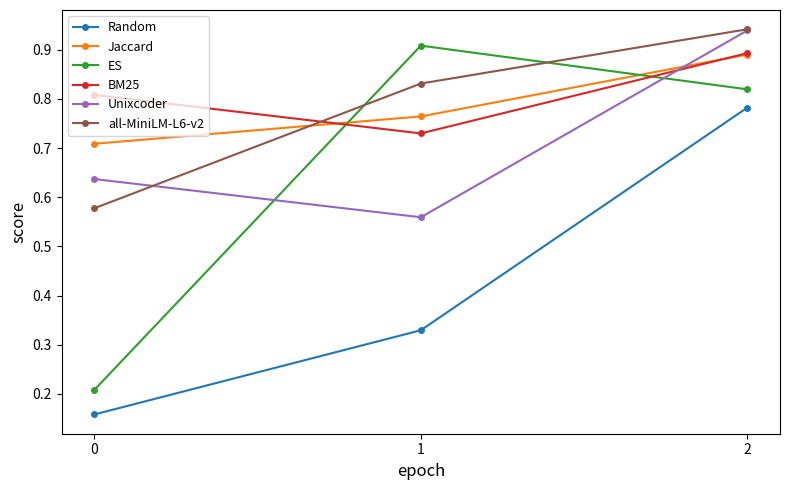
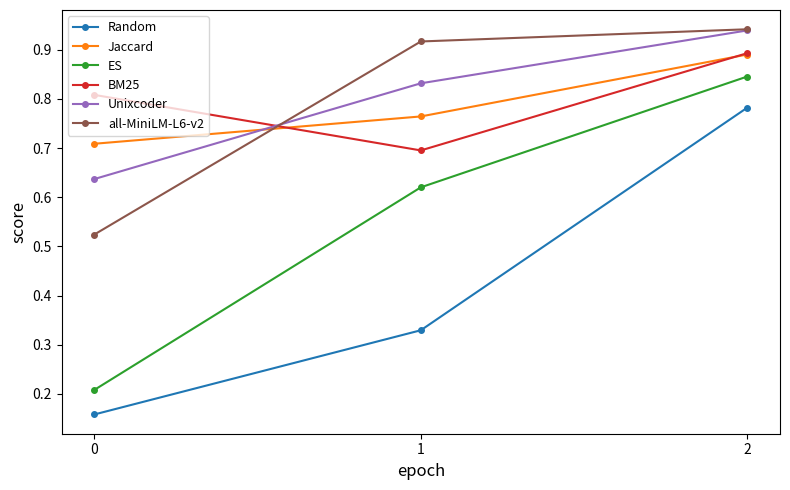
all-MiniLM-L6-v2, 0: 0.58 -> 0.52
ES, 1: 0.91 -> 0.62
BM25, 1: 0.73 -> 0.70
Unixcoder, 1: 0.56 -> 0.83
all-MiniLM-L6-v2, 1: 0.83 -> 0.92
ES, 2: 0.82 -> 0.85
